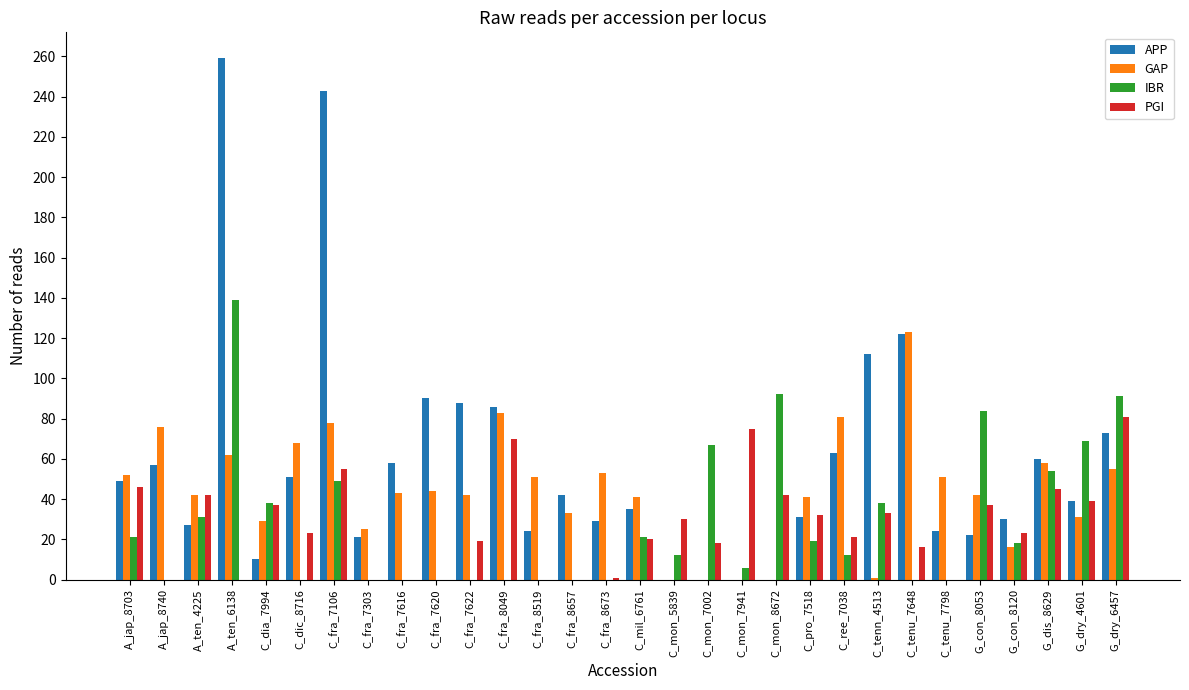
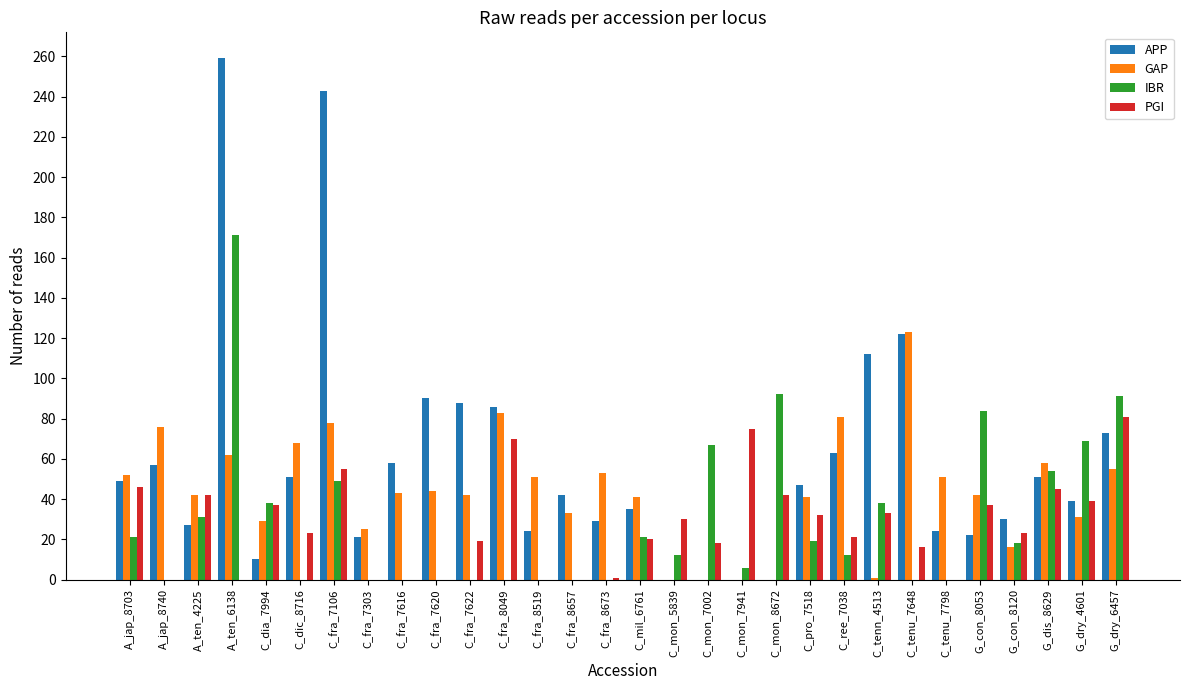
IBR, A_ten_6138: 139 -> 171
APP, C_pro_7518: 31 -> 47
APP, G_dis_8629: 60 -> 51
